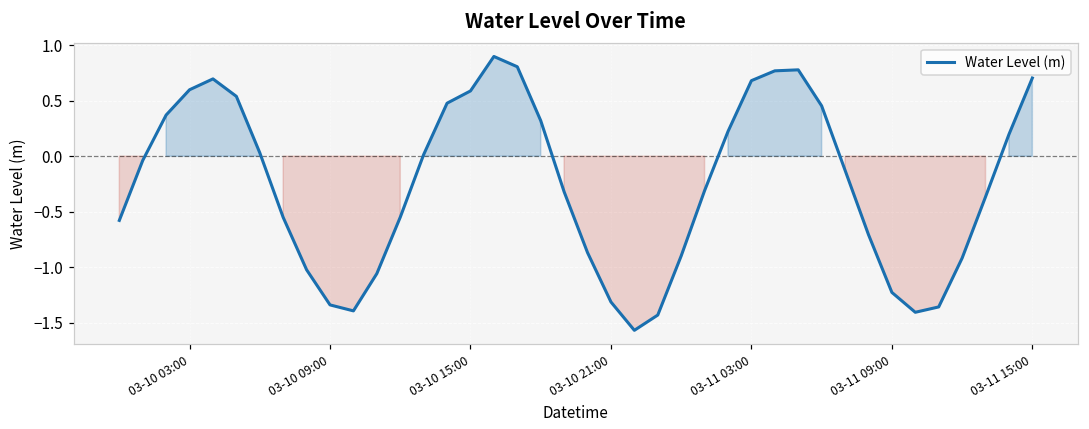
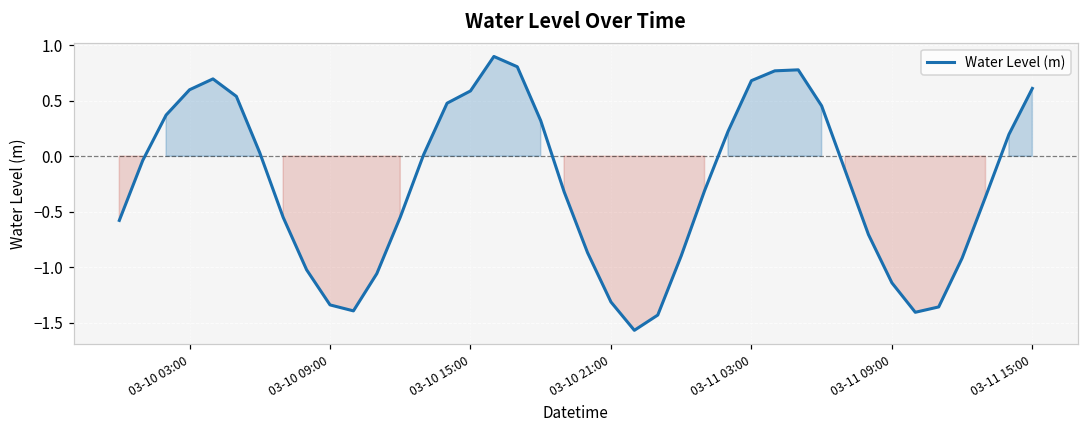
03-11 09:00: -1.23 -> -1.14
03-11 15:00: 0.71 -> 0.61
